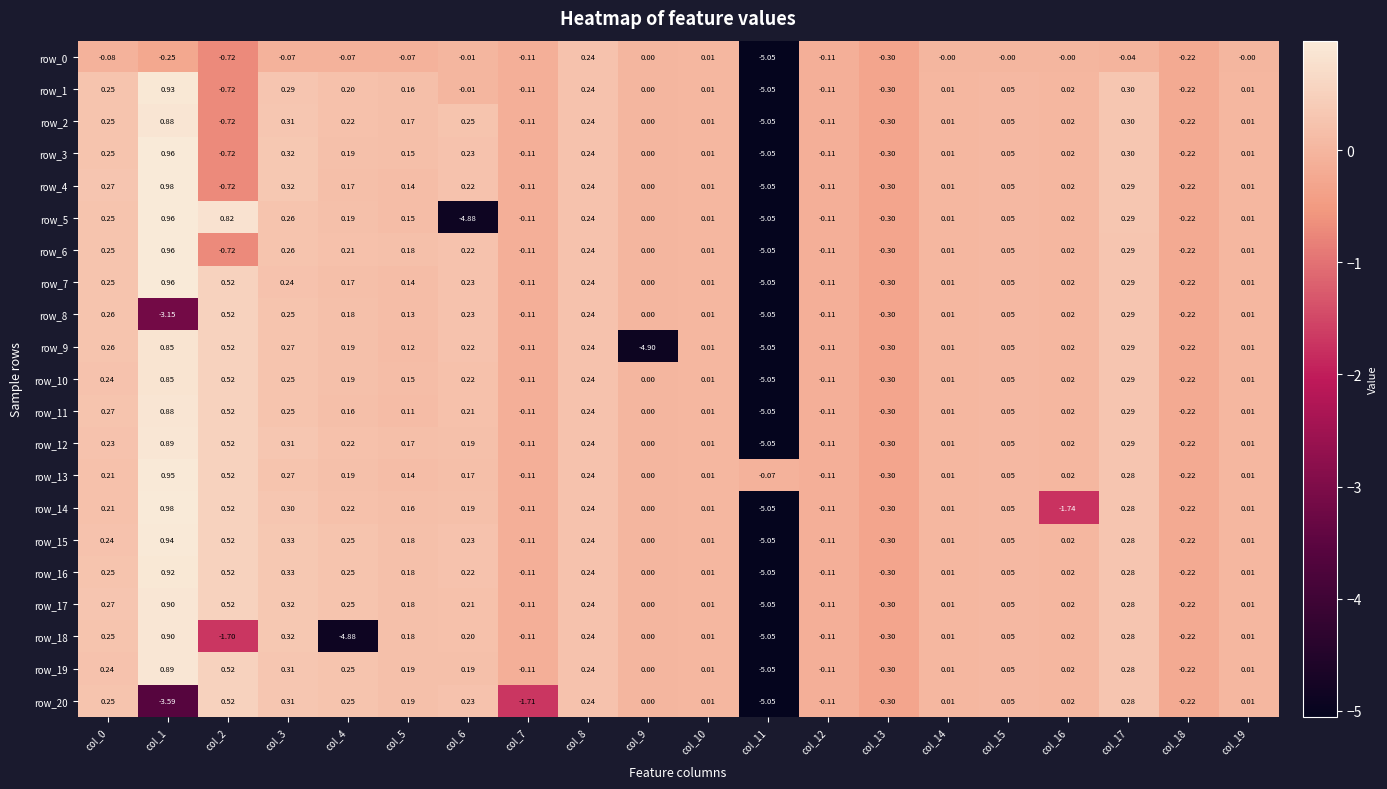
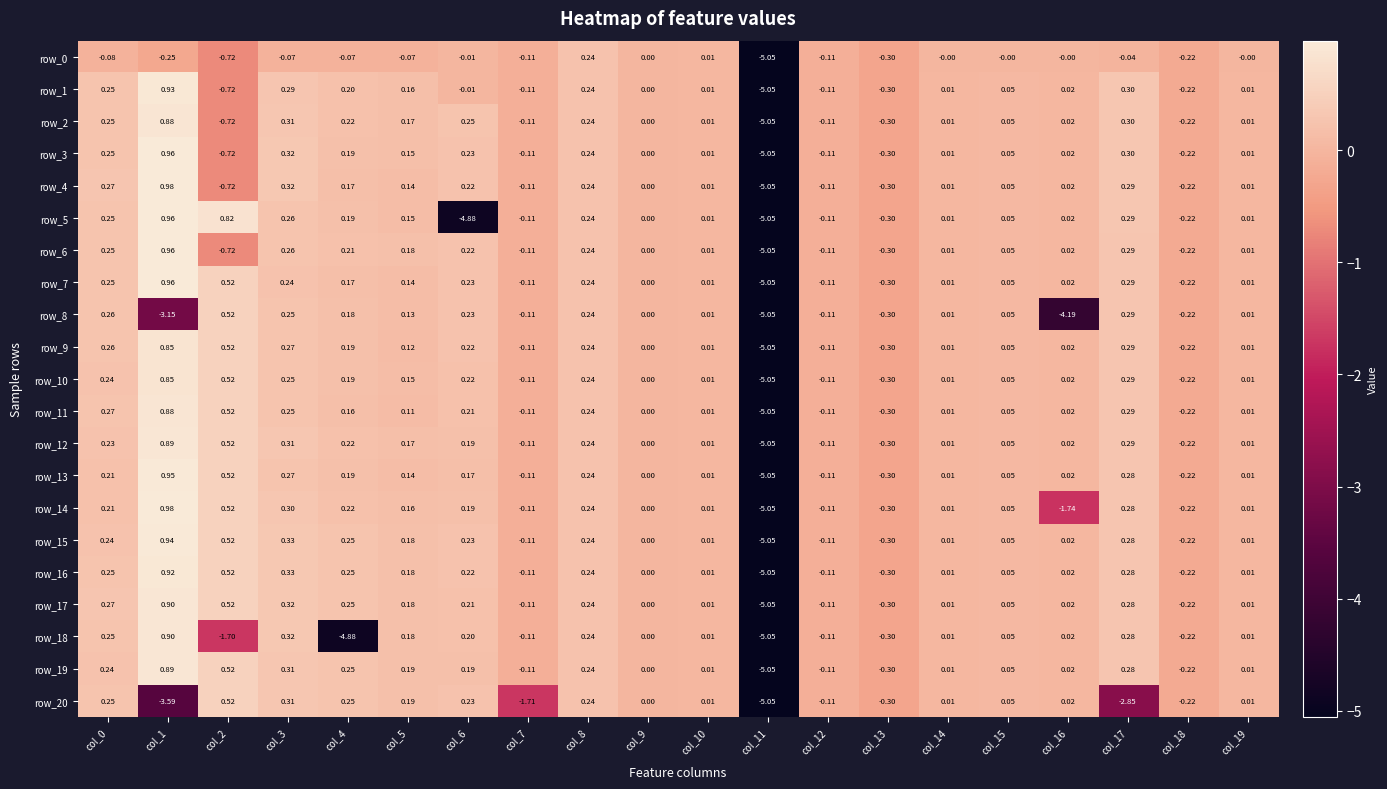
row_8, col_16: 0.02 -> -4.19
row_9, col_9: -4.90 -> 0.00
row_13, col_11: -0.07 -> -5.05
row_20, col_17: 0.28 -> -2.85
